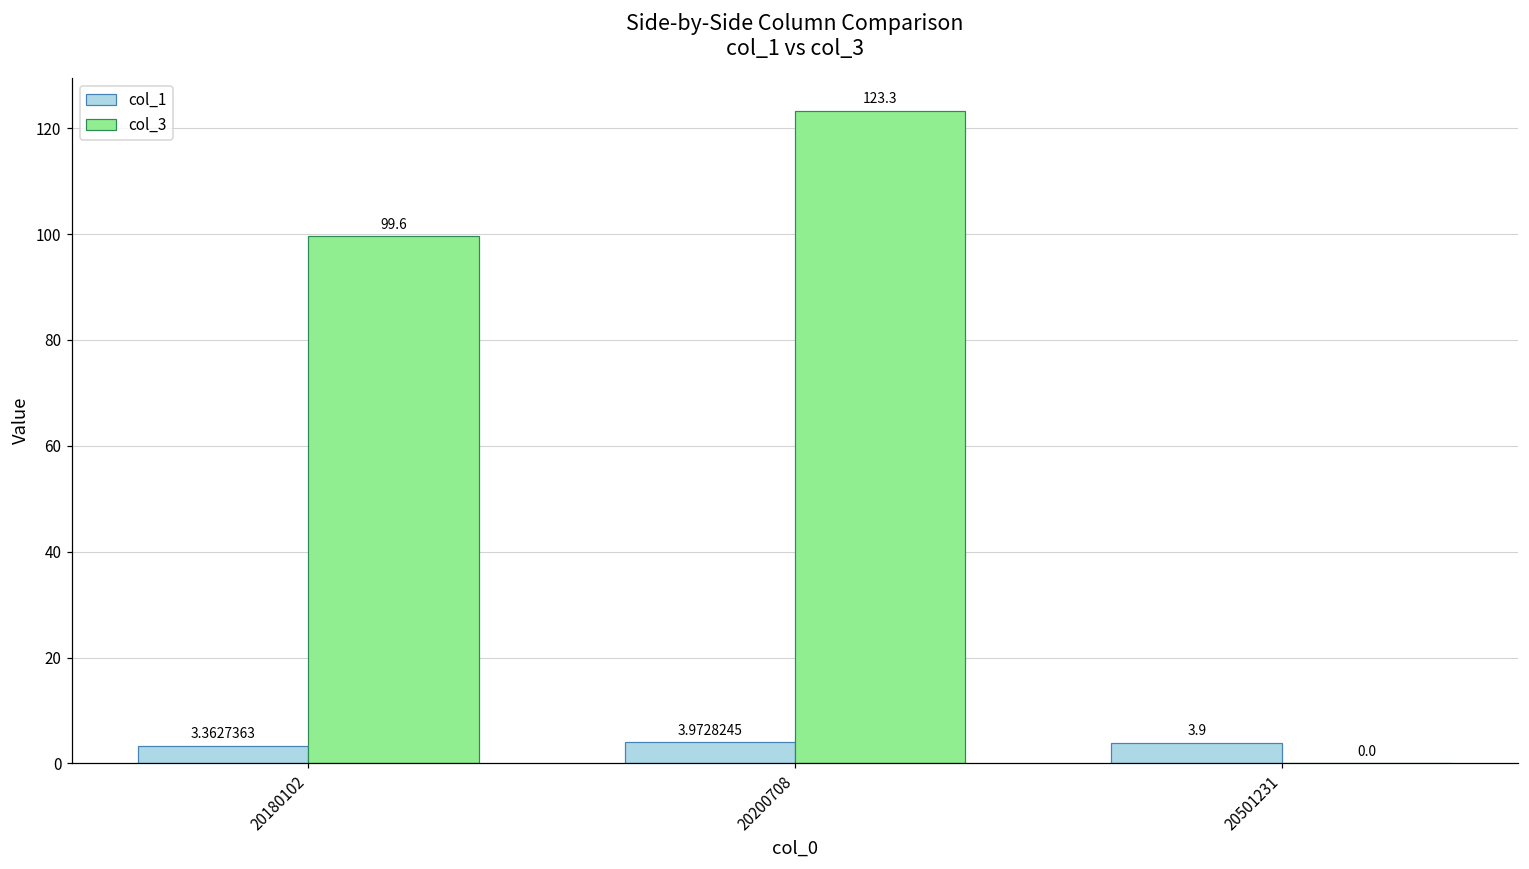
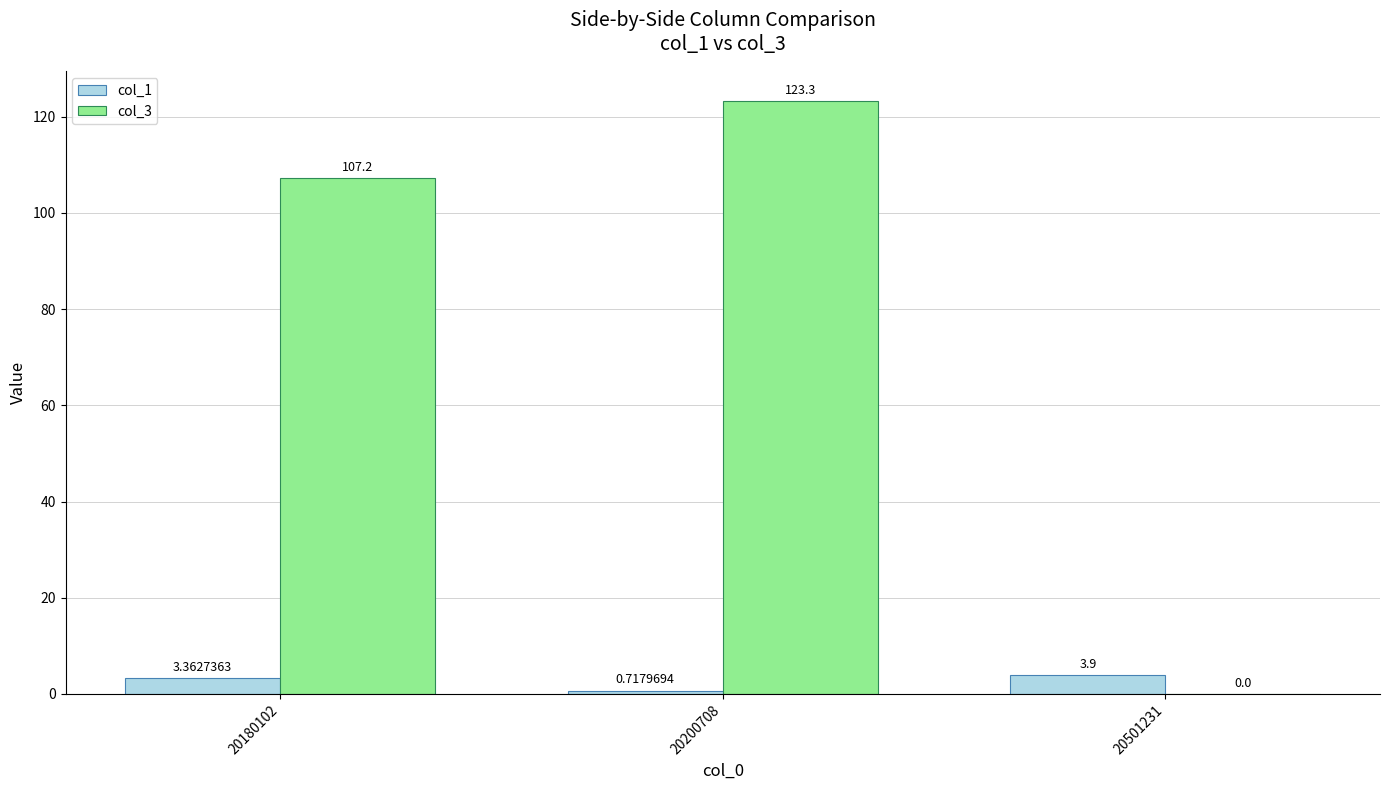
col_3, 20180102: 99.6 -> 107.2
col_1, 20200708: 3.9728245 -> 0.7179694
